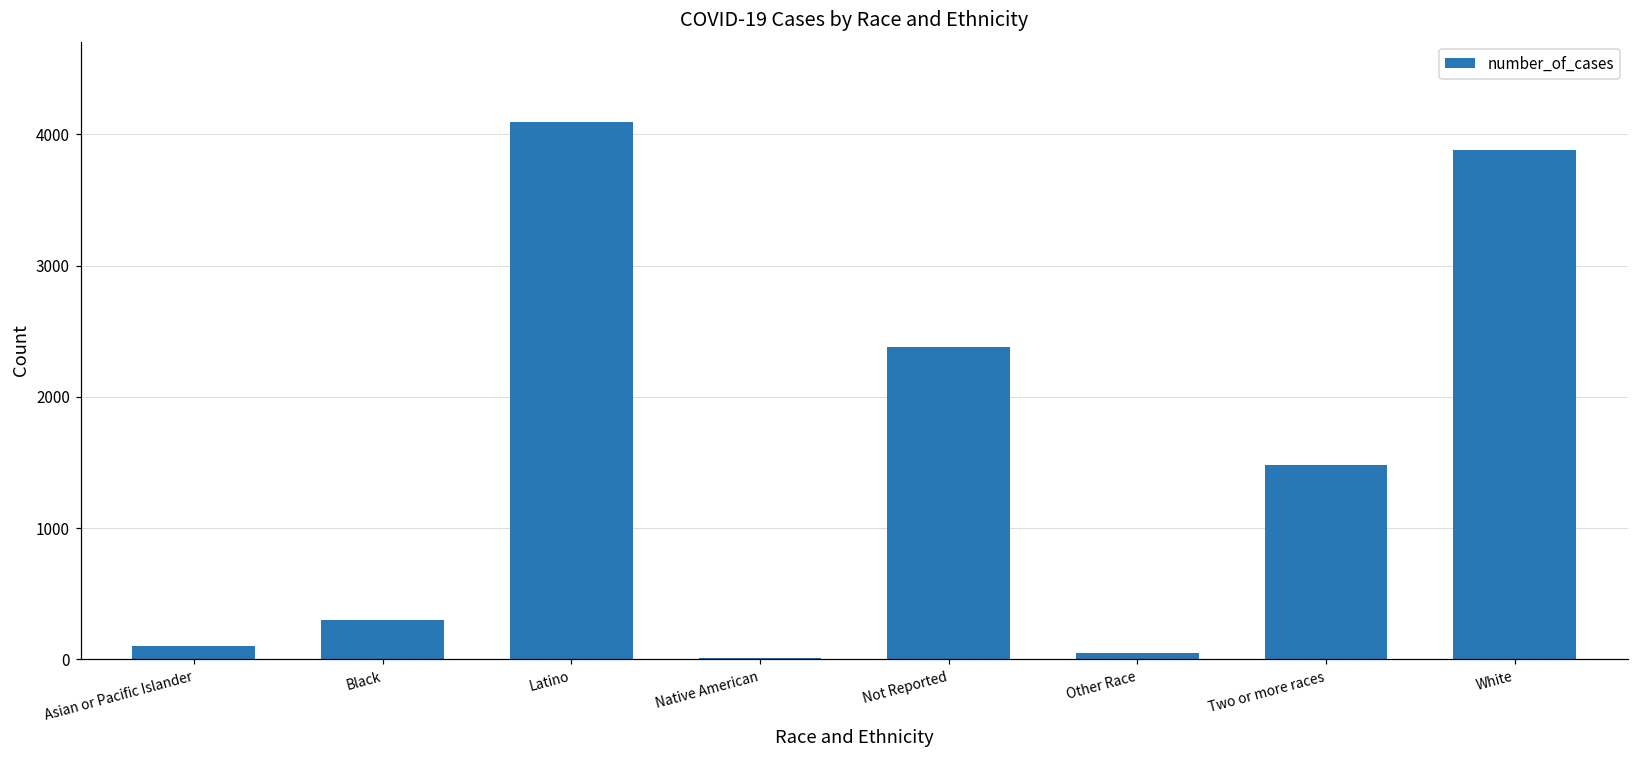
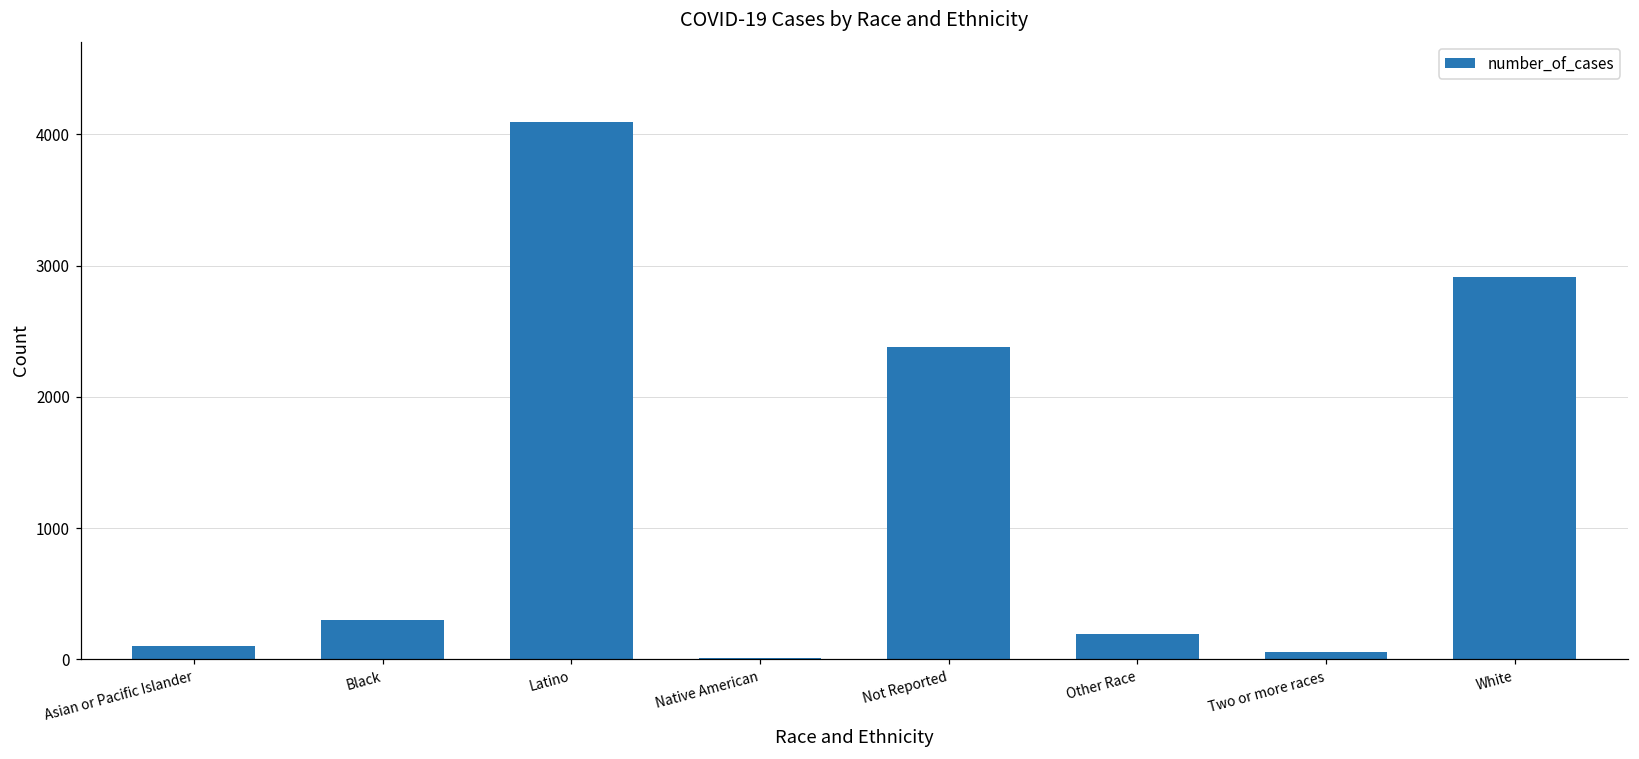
Other Race: 50 -> 190
Two or more races: 1480 -> 60
White: 3880 -> 2920
